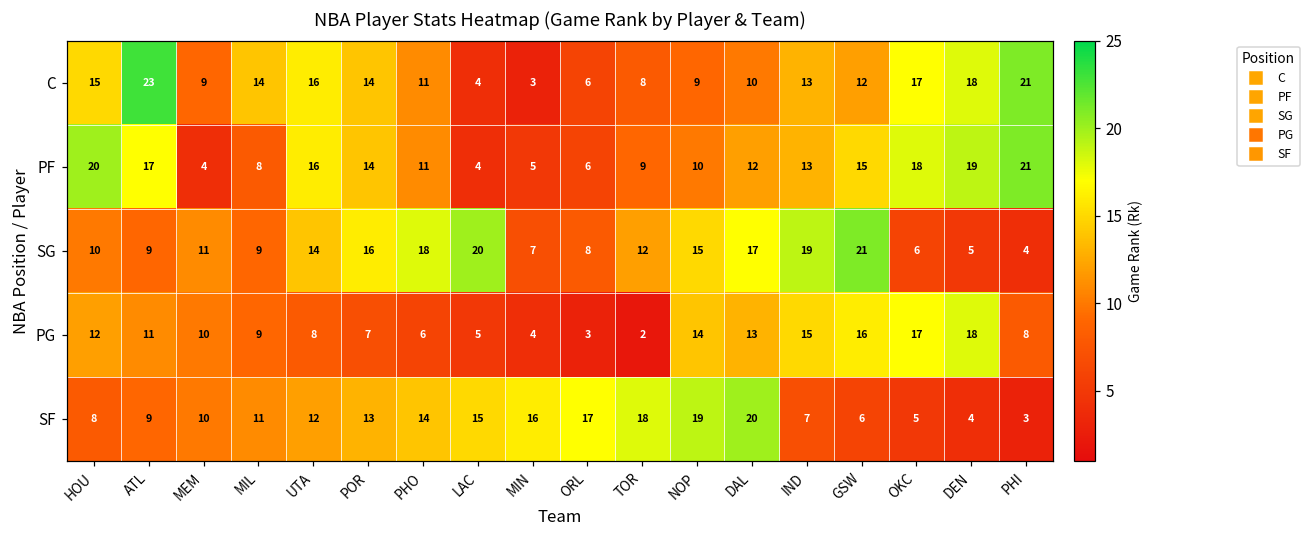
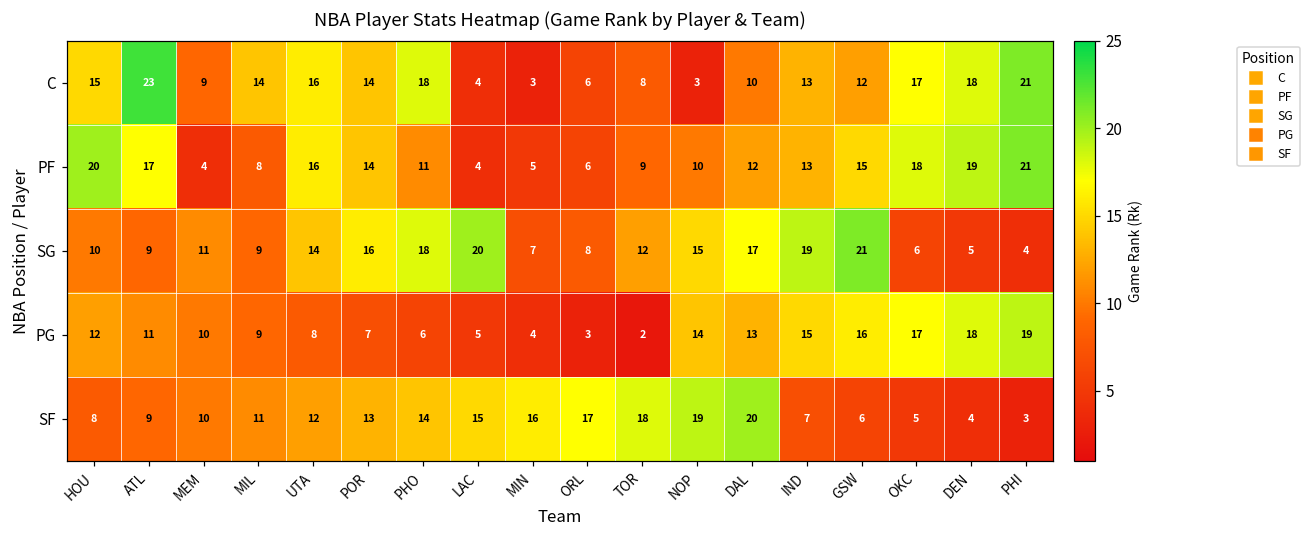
C, PHO: 11 -> 18
C, NOP: 9 -> 3
PG, PHI: 8 -> 19
